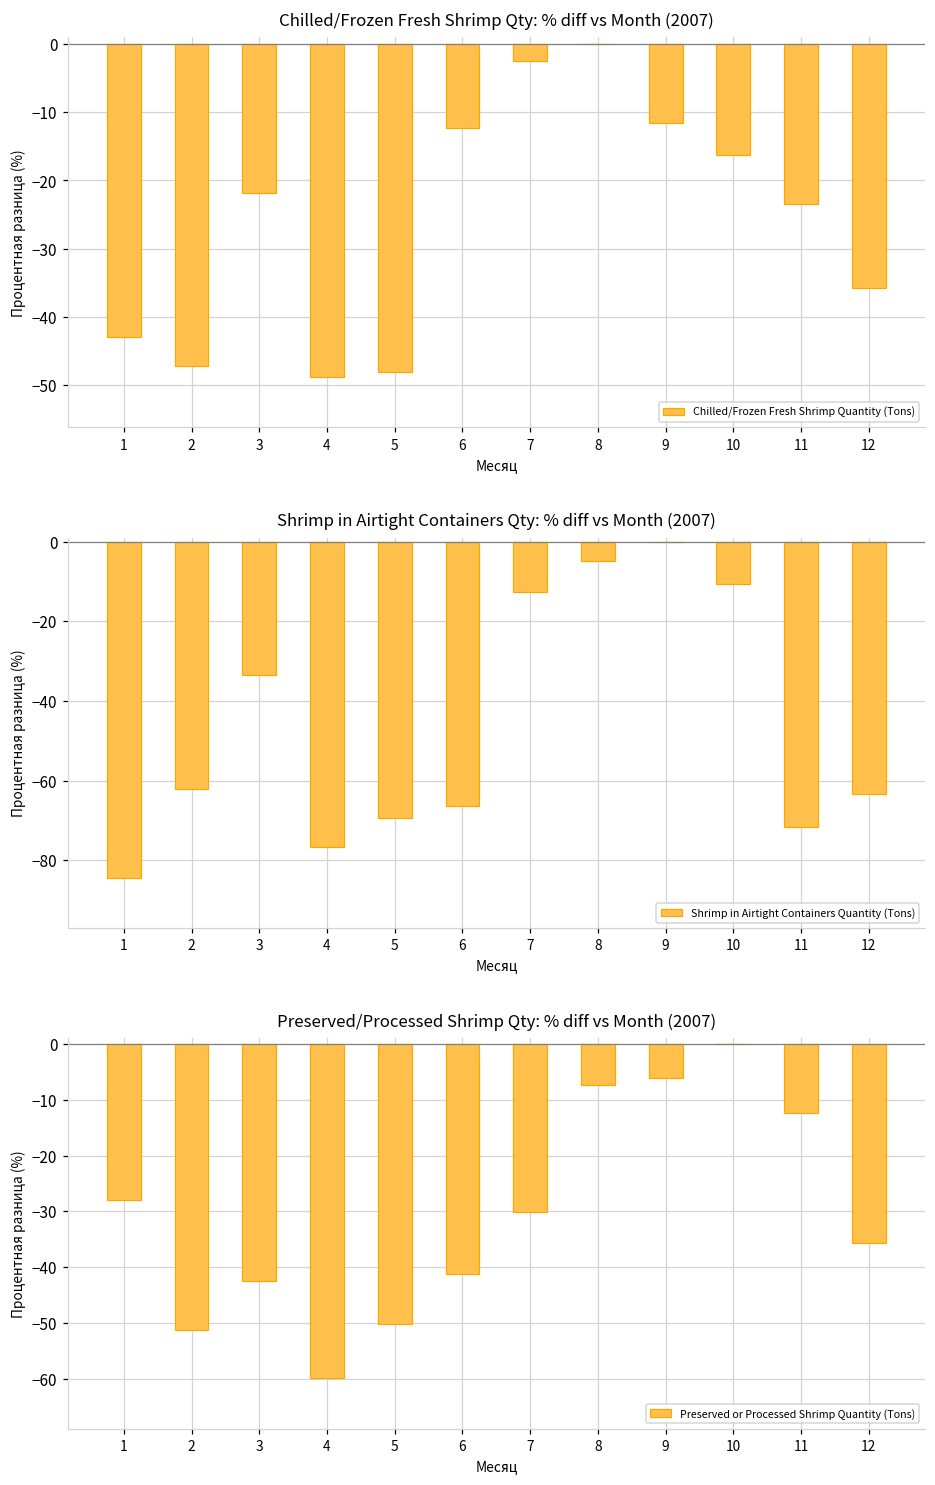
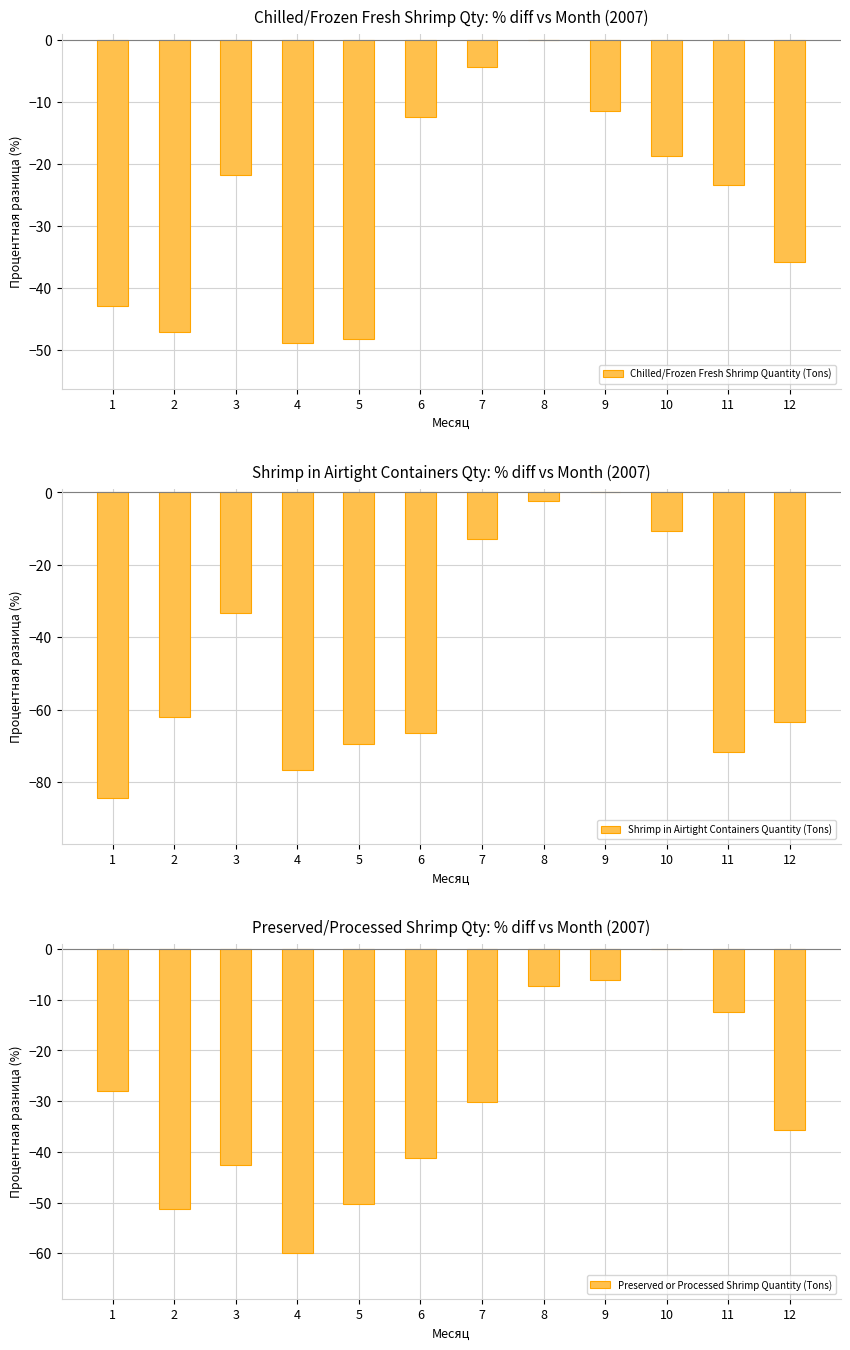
Chilled/Frozen Fresh Shrimp Qty: % diff vs Month (2007), 7: -2 -> -4
Chilled/Frozen Fresh Shrimp Qty: % diff vs Month (2007), 10: -16 -> -19
Shrimp in Airtight Containers Qty: % diff vs Month (2007), 8: -5 -> -2
